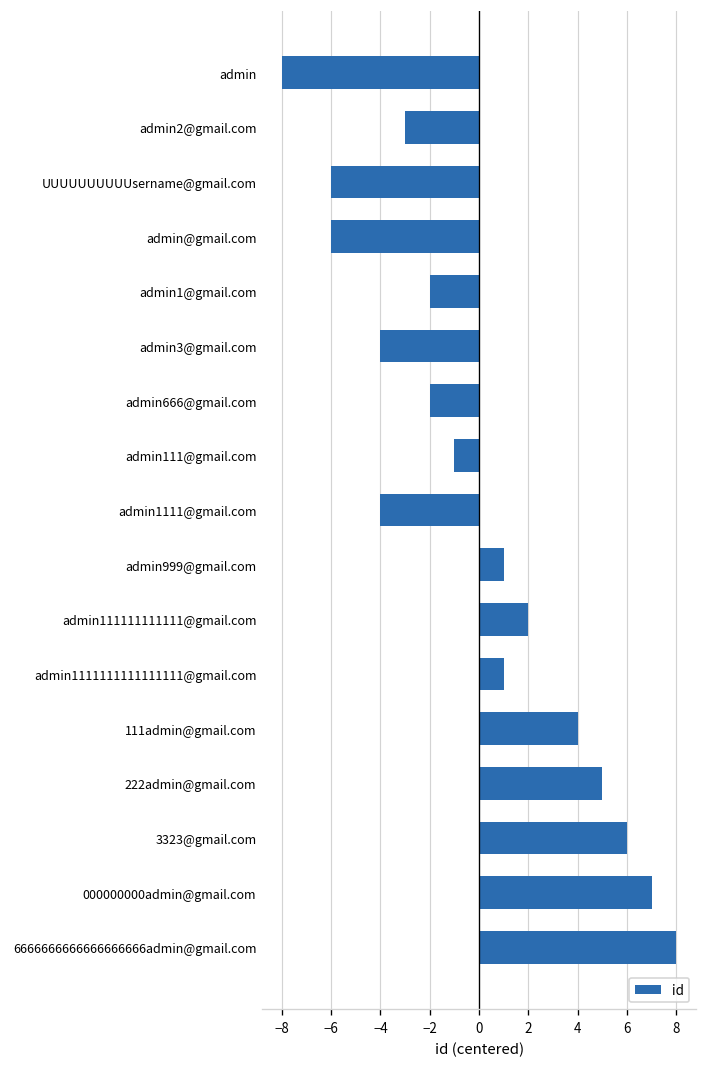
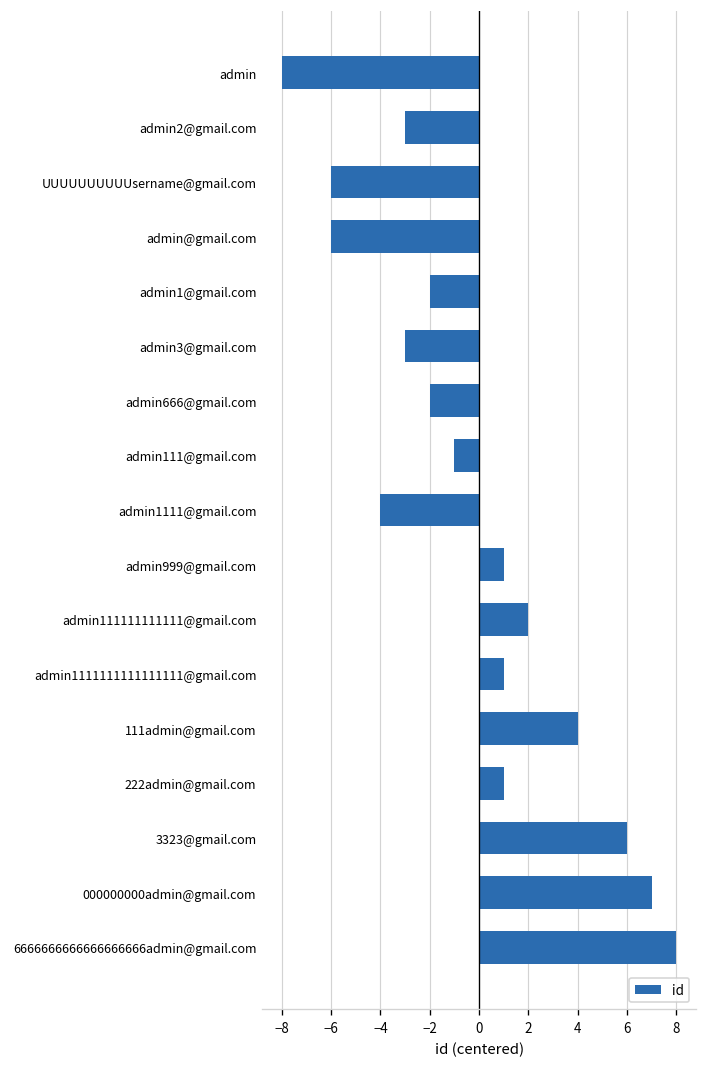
admin3@gmail.com: -4.0 -> -3.0
222admin@gmail.com: 5.0 -> 1.0
